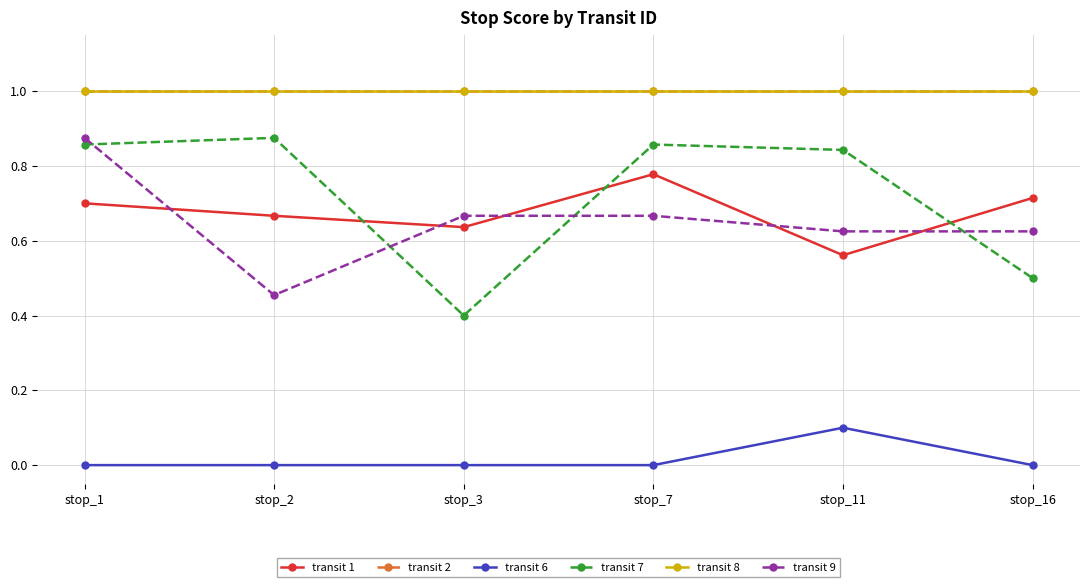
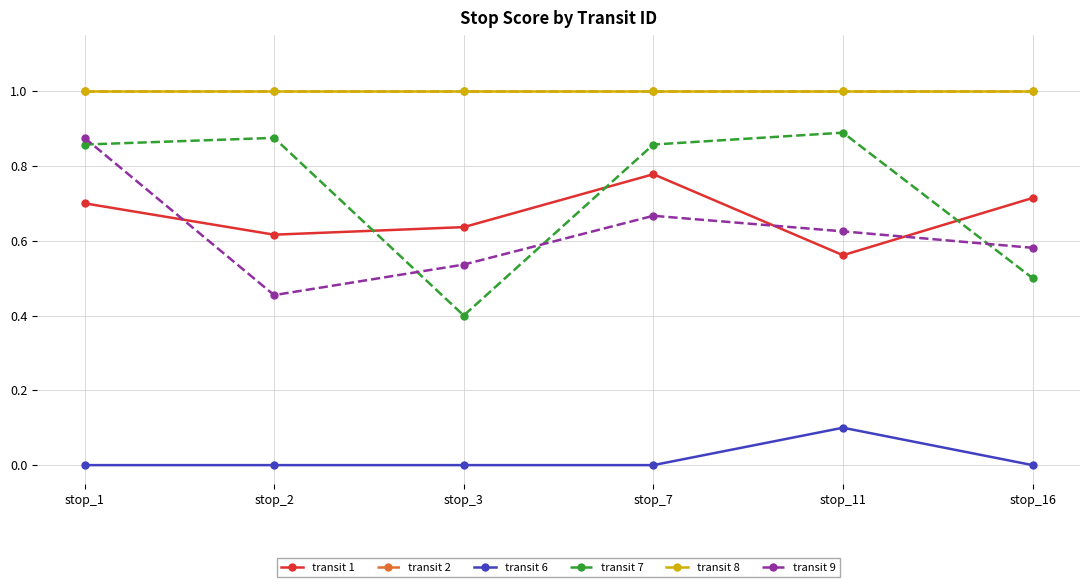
transit 1, stop_2: 0.67 -> 0.62
transit 9, stop_3: 0.67 -> 0.54
transit 7, stop_11: 0.84 -> 0.89
transit 9, stop_16: 0.63 -> 0.58
